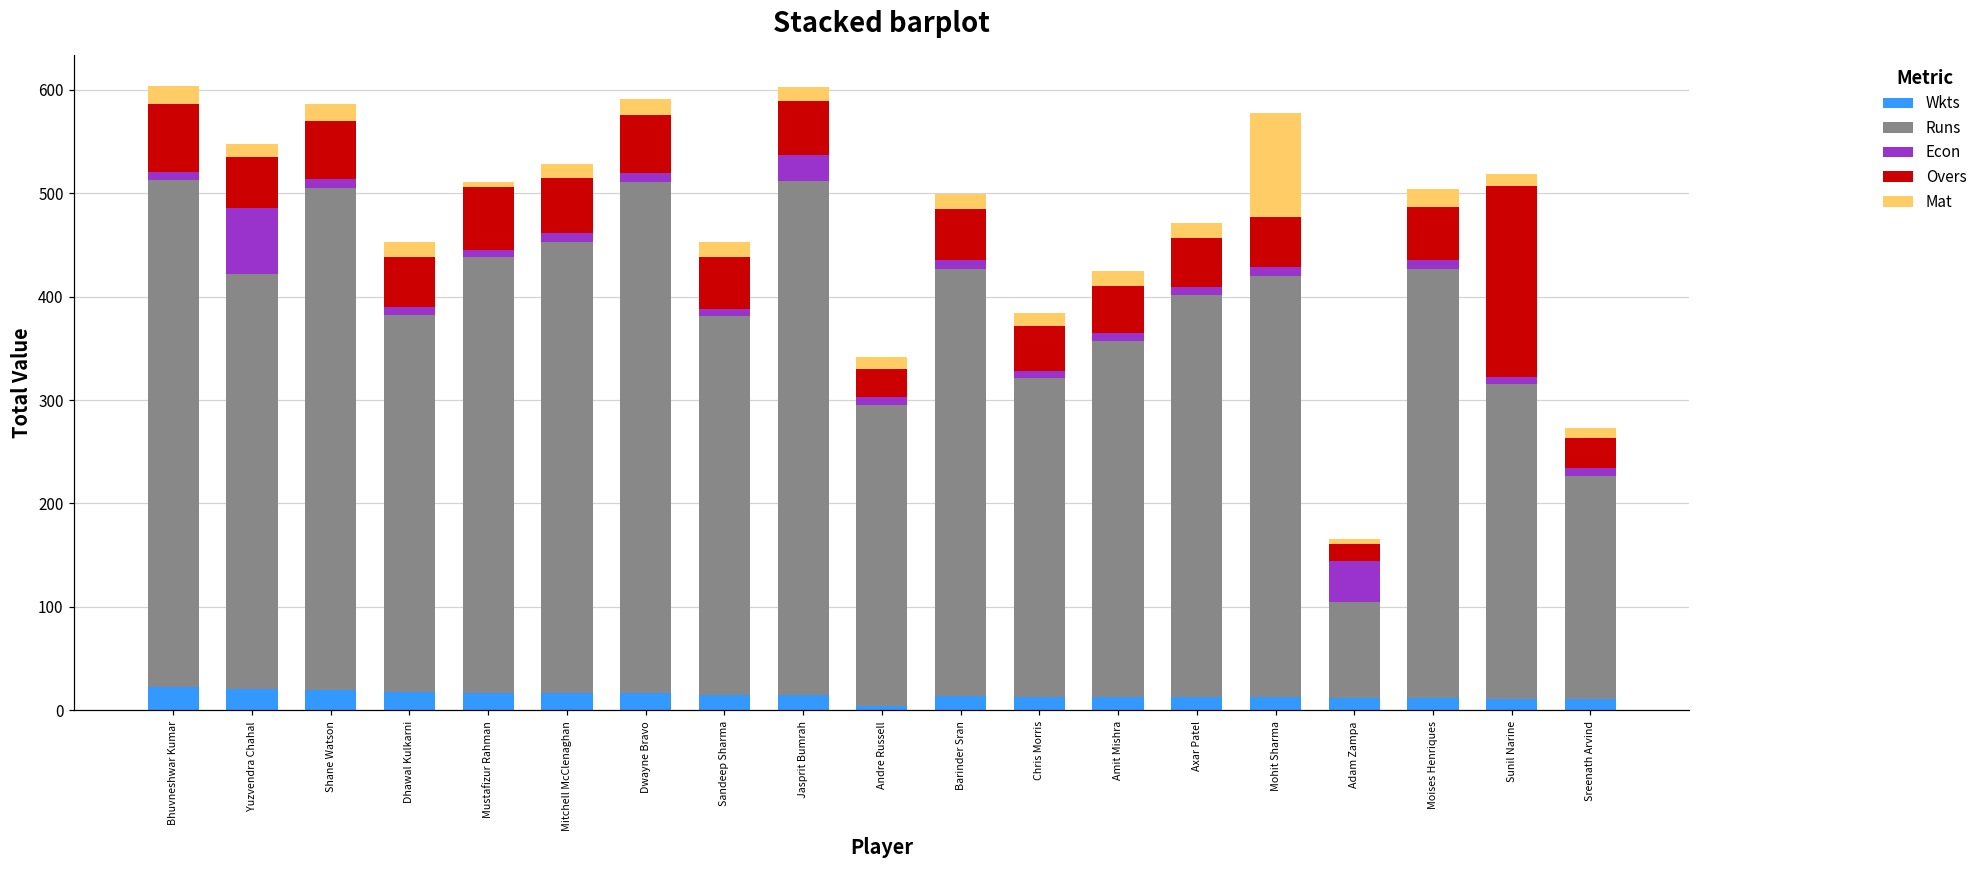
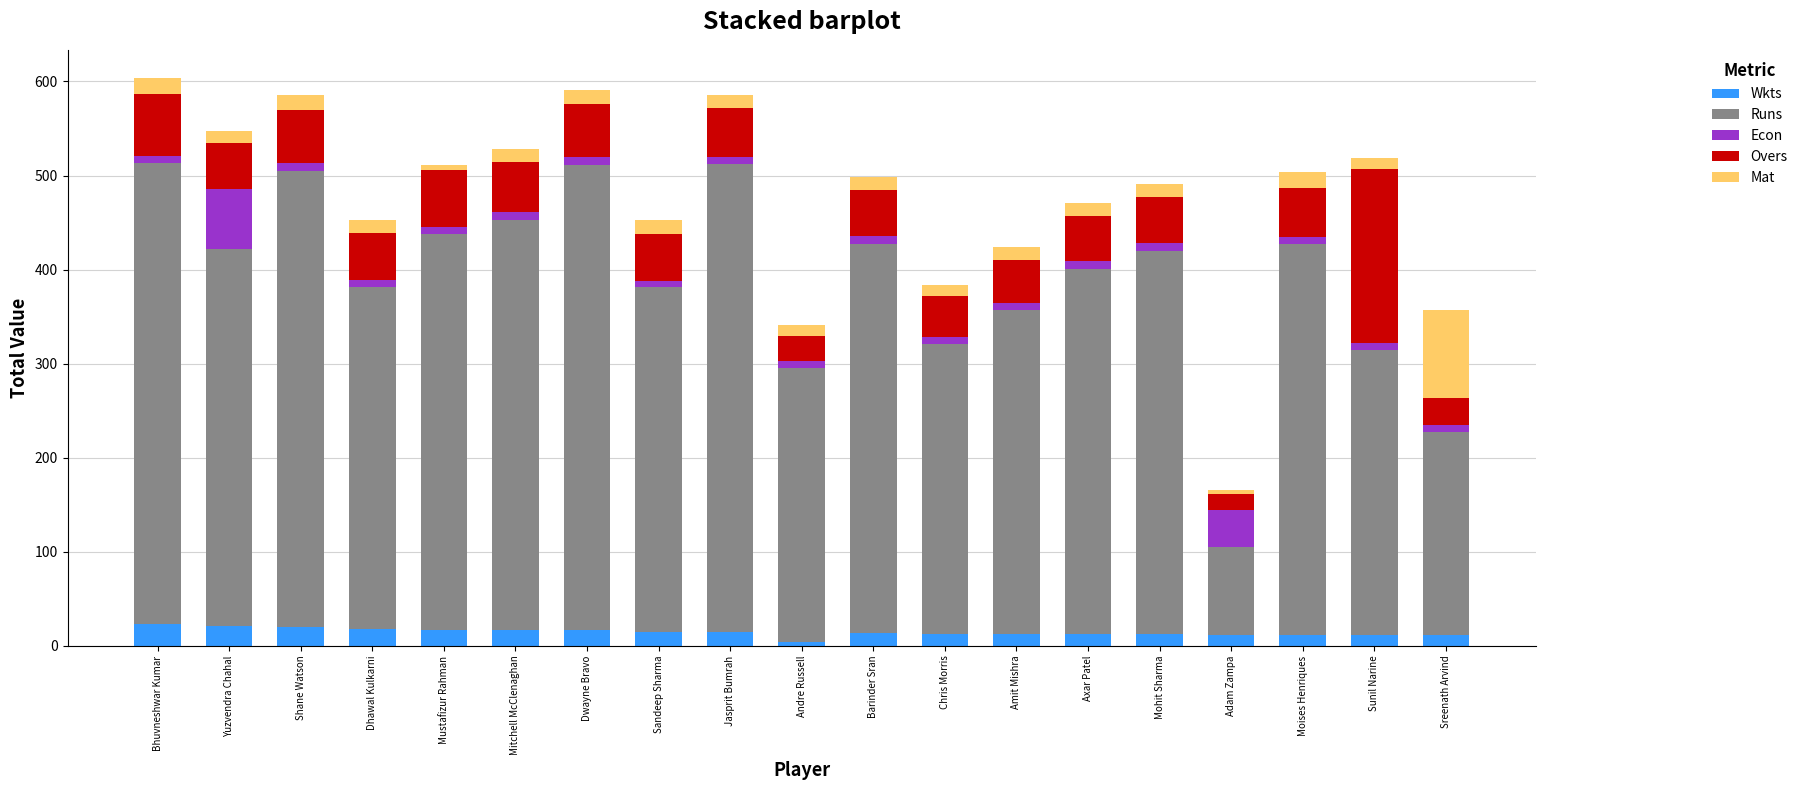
Econ, Jasprit Bumrah: 20 -> 10
Mat, Mohit Sharma: 100 -> 10
Mat, Sreenath Arvind: 10 -> 90
